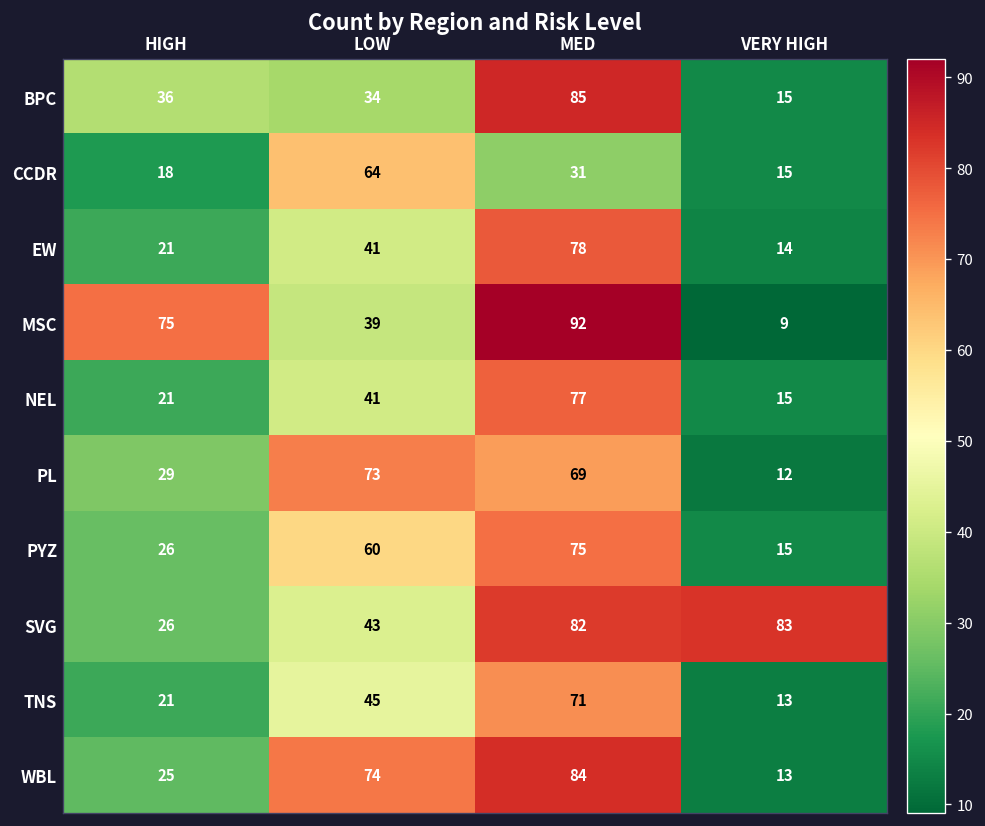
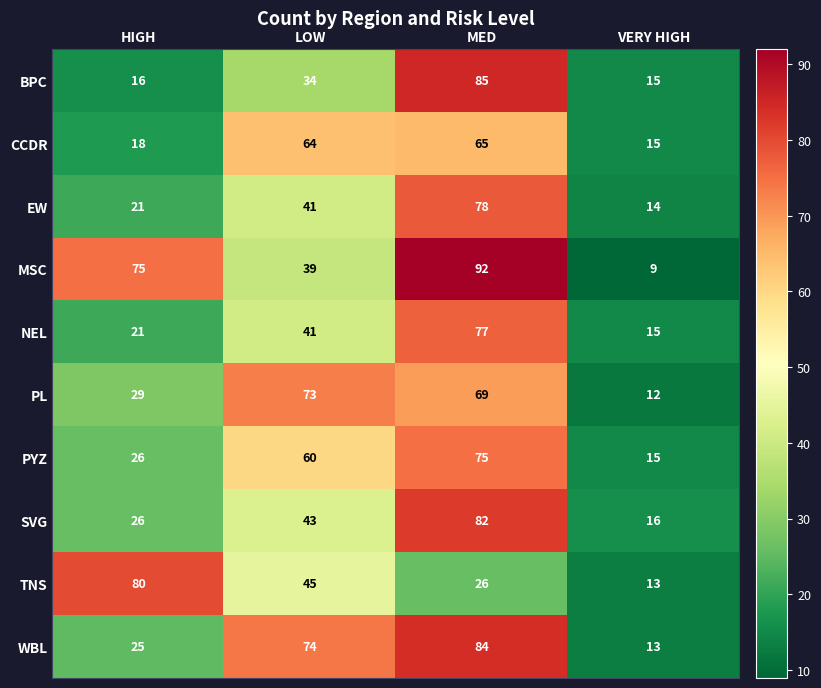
BPC, HIGH: 36 -> 16
CCDR, MED: 31 -> 65
SVG, VERY HIGH: 83 -> 16
TNS, HIGH: 21 -> 80
TNS, MED: 71 -> 26
